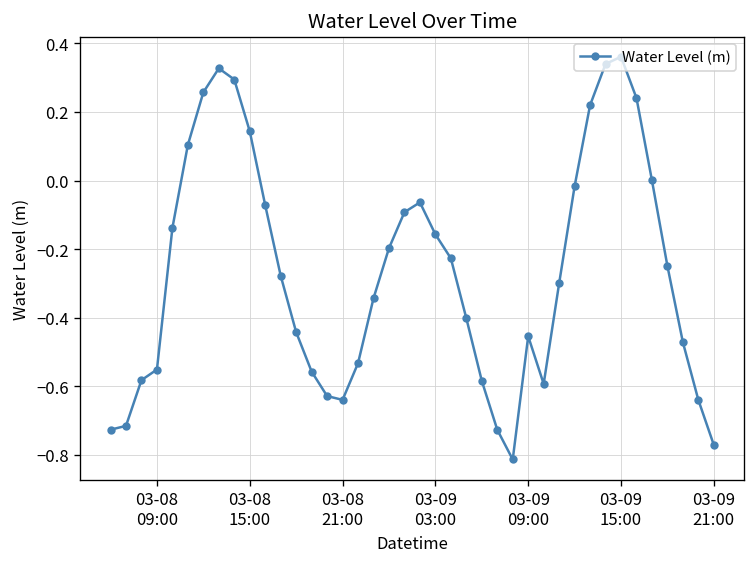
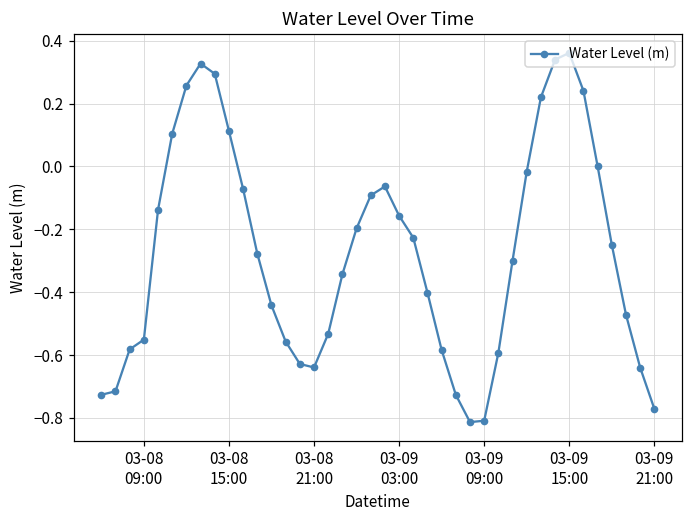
03-08 15:00: 0.14 -> 0.11
03-09 09:00: -0.45 -> -0.81
